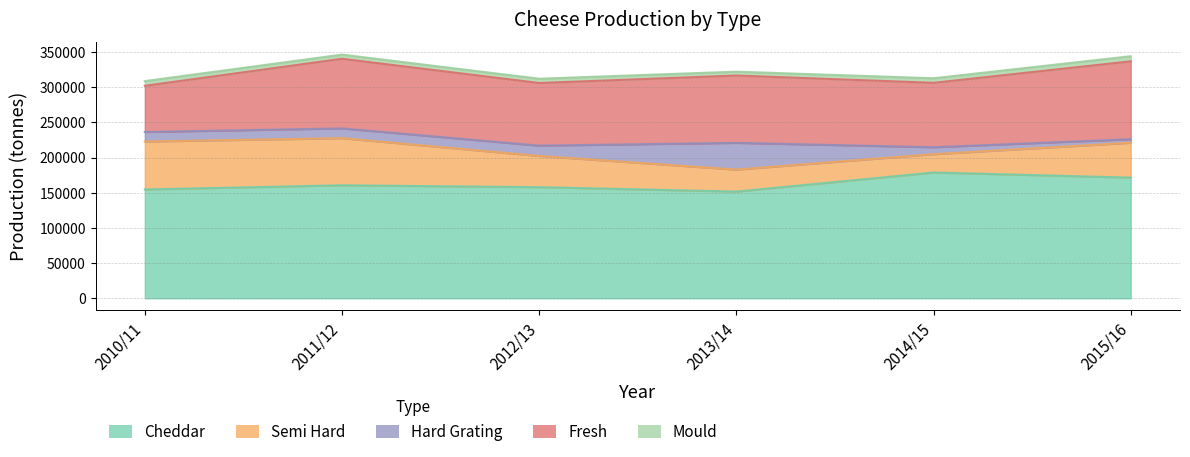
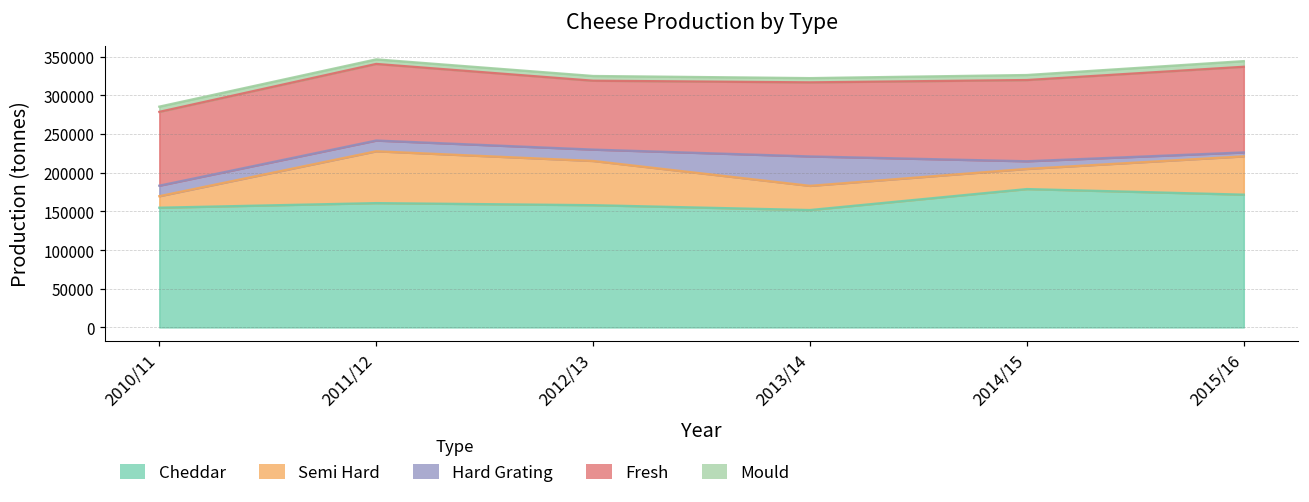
Semi Hard, 2010/11: 70000 -> 10000
Fresh, 2010/11: 70000 -> 100000
Semi Hard, 2012/13: 40000 -> 60000
Fresh, 2014/15: 90000 -> 100000
